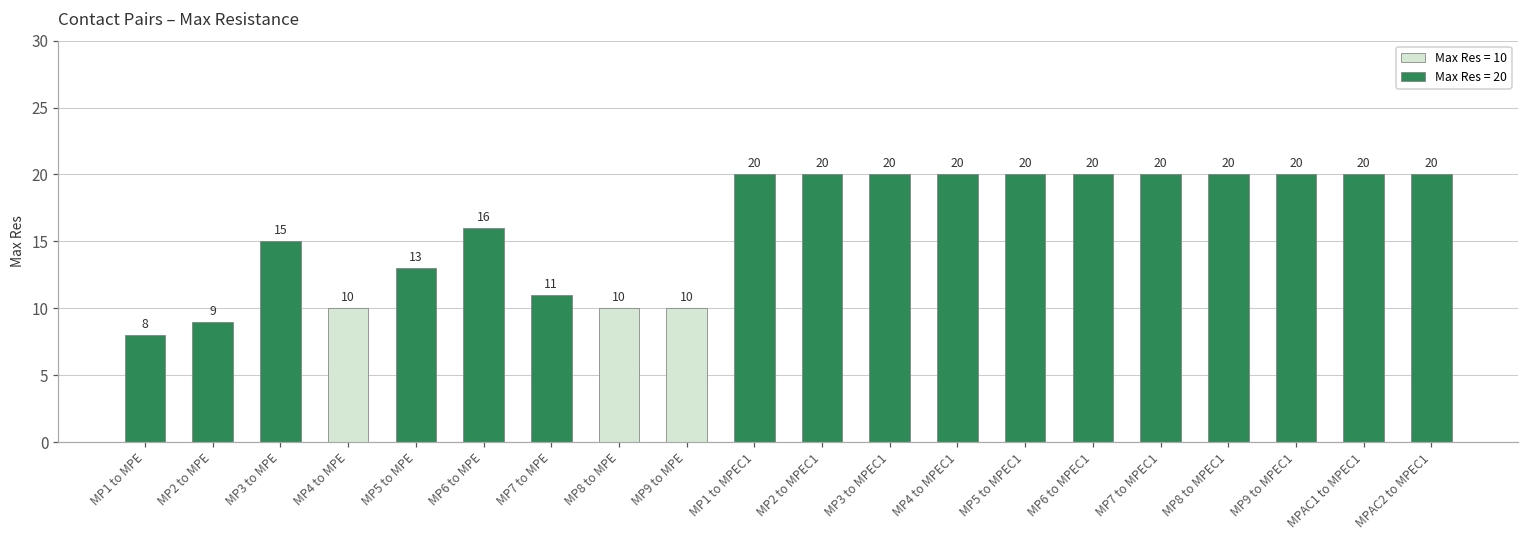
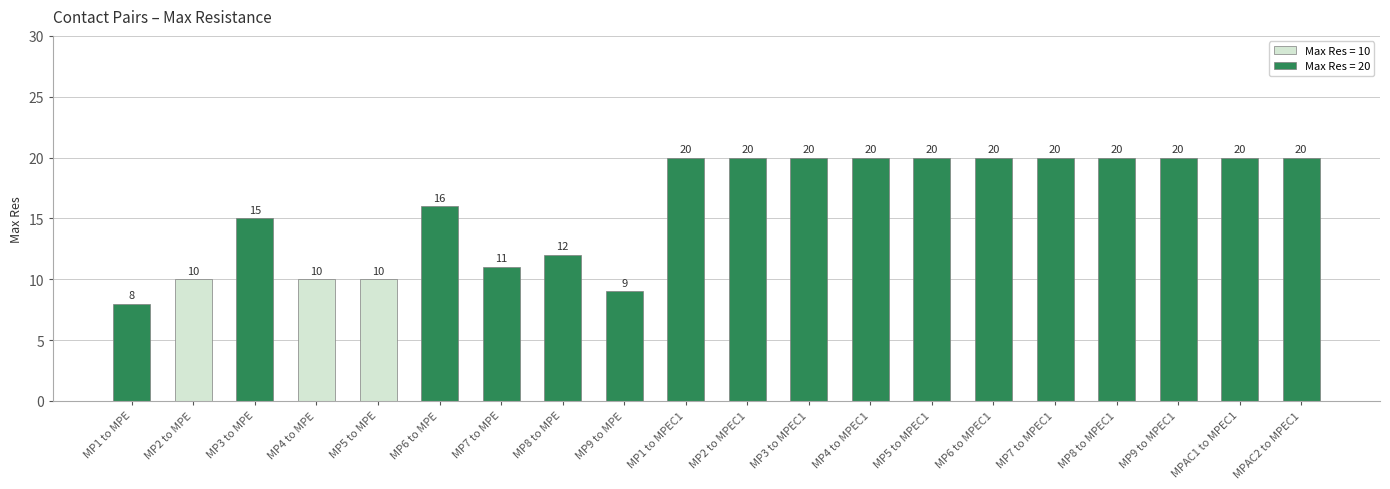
MP2 to MPE: 9 -> 10
MP5 to MPE: 13 -> 10
MP8 to MPE: 10 -> 12
MP9 to MPE: 10 -> 9
